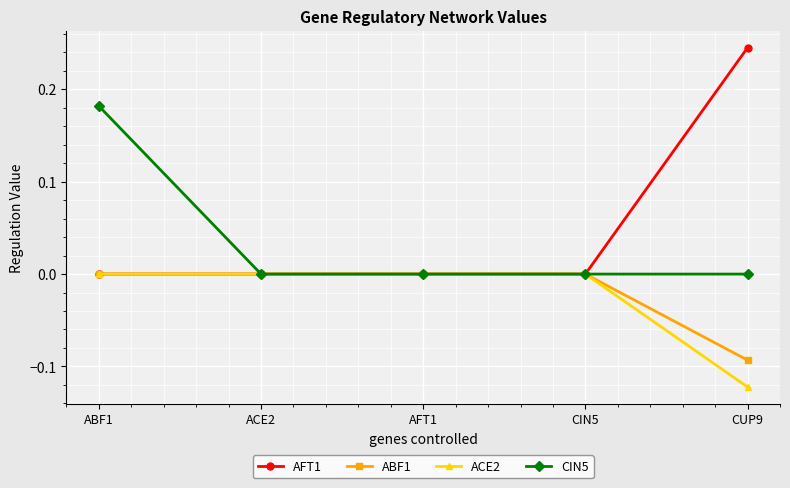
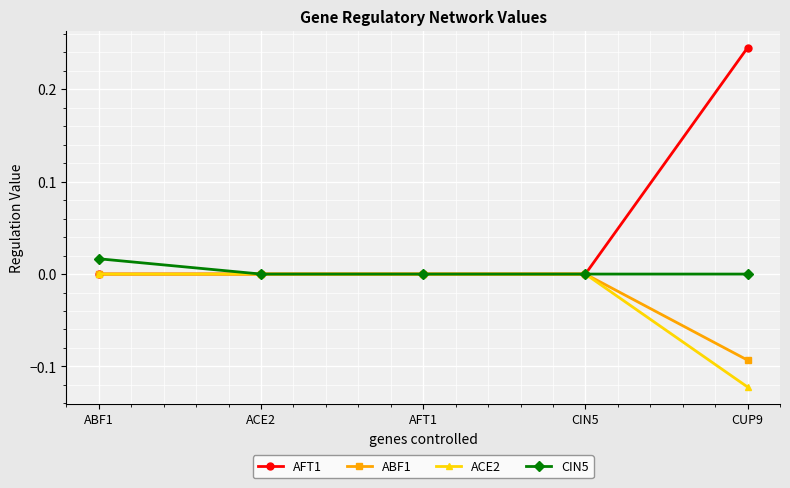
CIN5, ABF1: 0.18 -> 0.02
